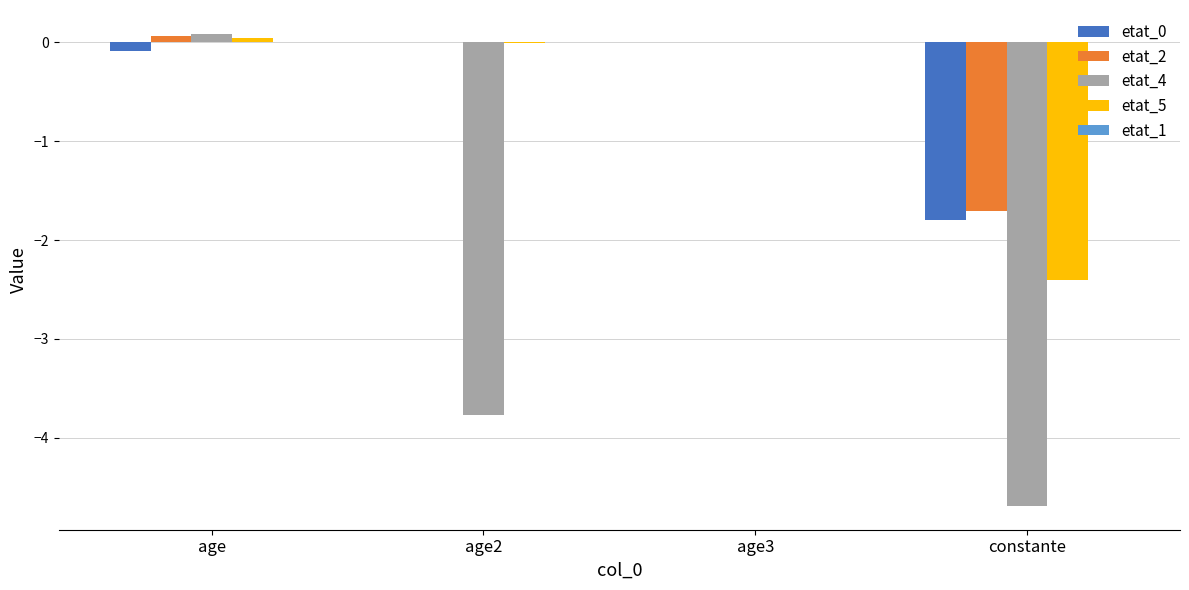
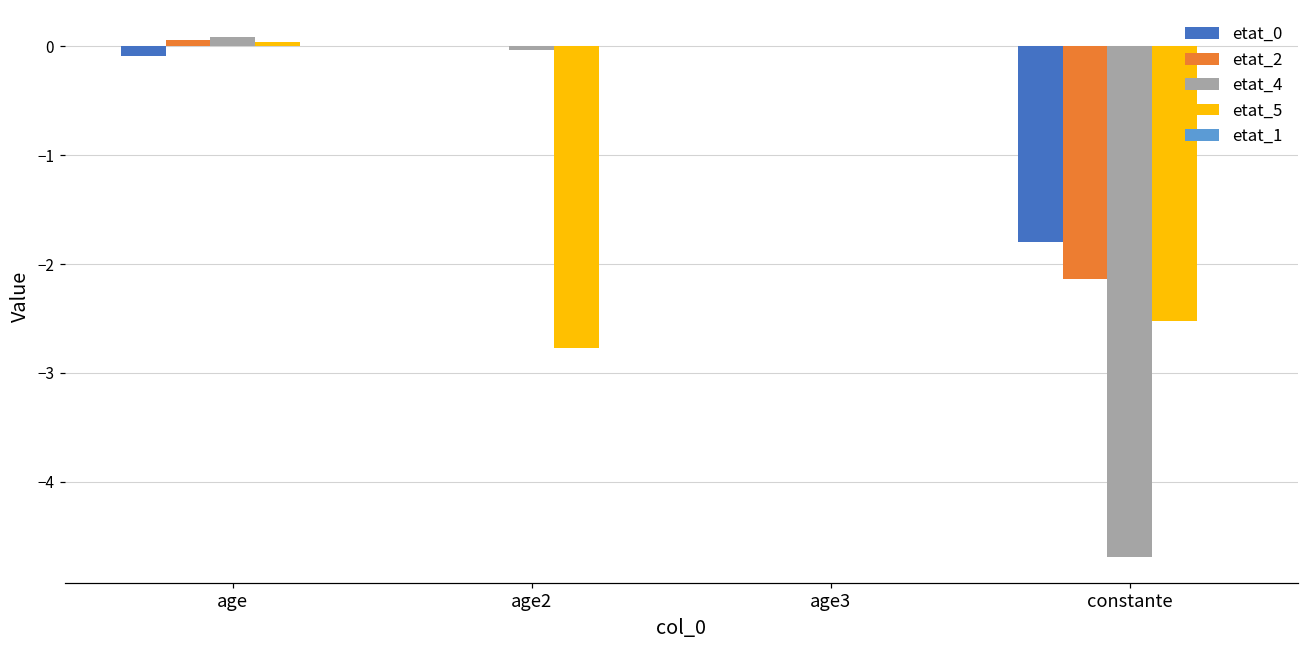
etat_4, age2: -3.8 -> 0.0
etat_5, age2: 0.0 -> -2.8
etat_2, constante: -1.7 -> -2.1
etat_5, constante: -2.4 -> -2.5
